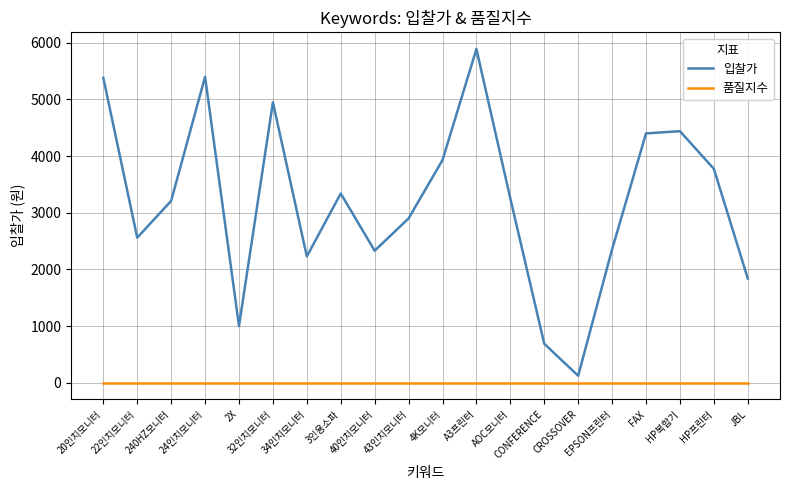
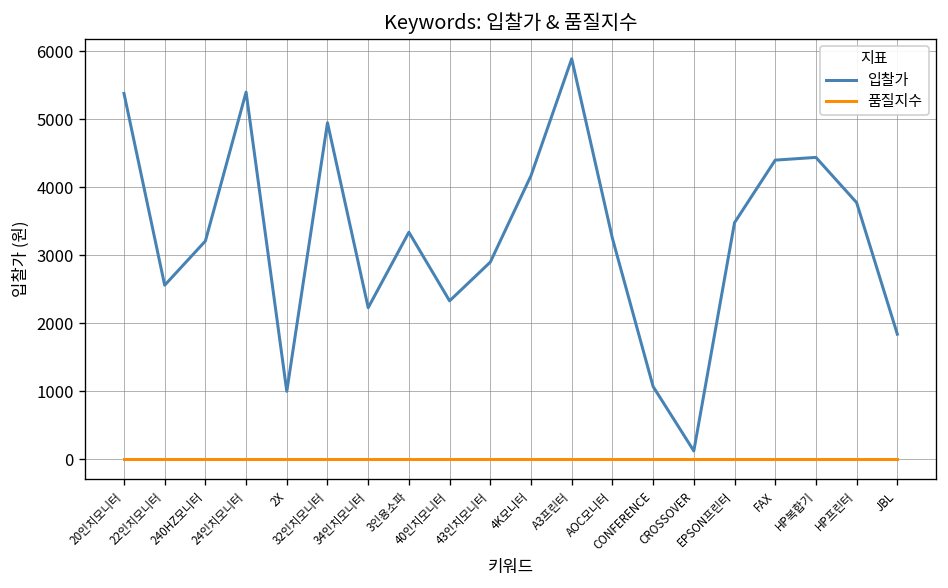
입찰가, 4K모니터: 3900 -> 4200
입찰가, CONFERENCE: 700 -> 1100
입찰가, EPSON프린터: 2400 -> 3500
